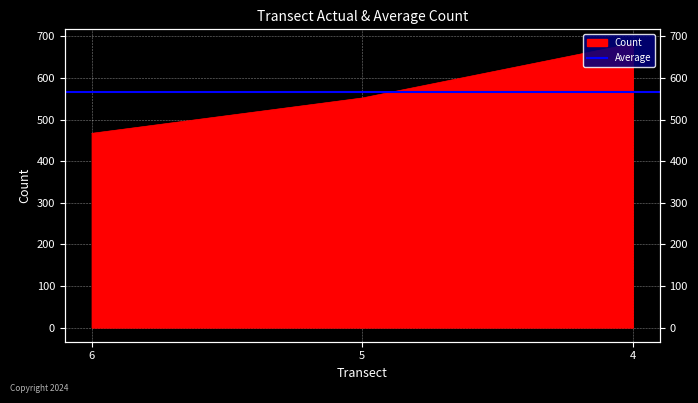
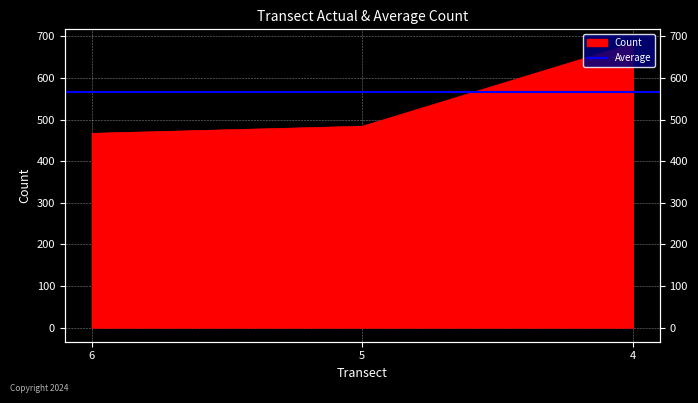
5: 550 -> 480
